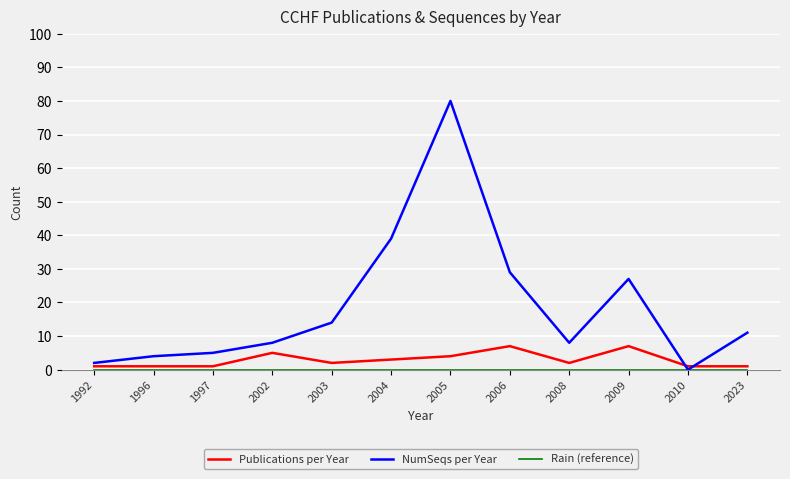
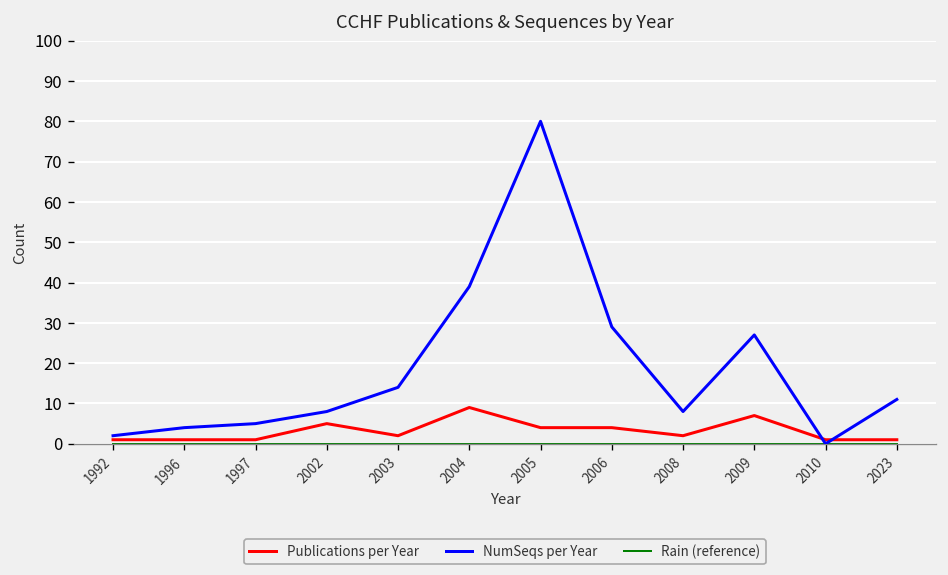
Publications per Year, 2004: 3 -> 9
Publications per Year, 2006: 7 -> 4
